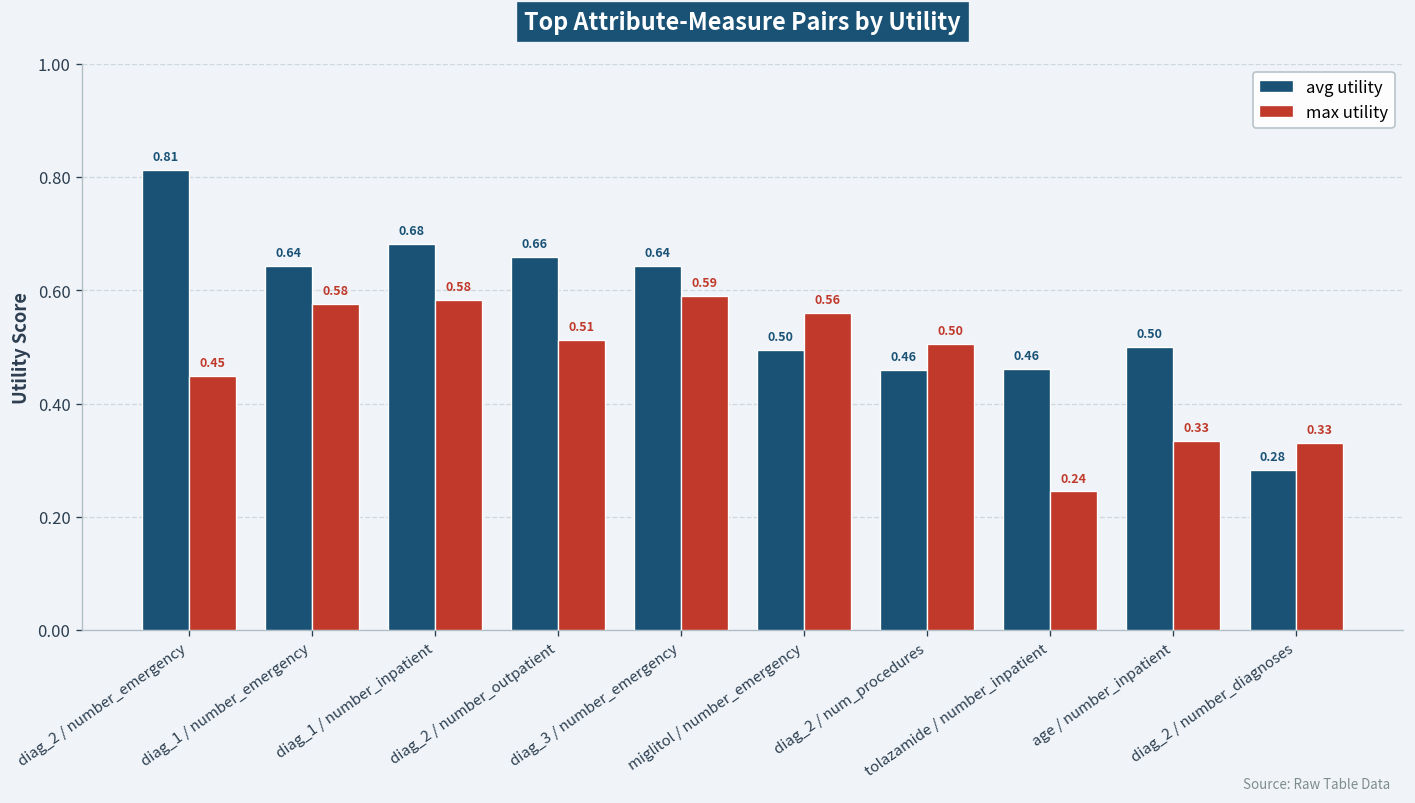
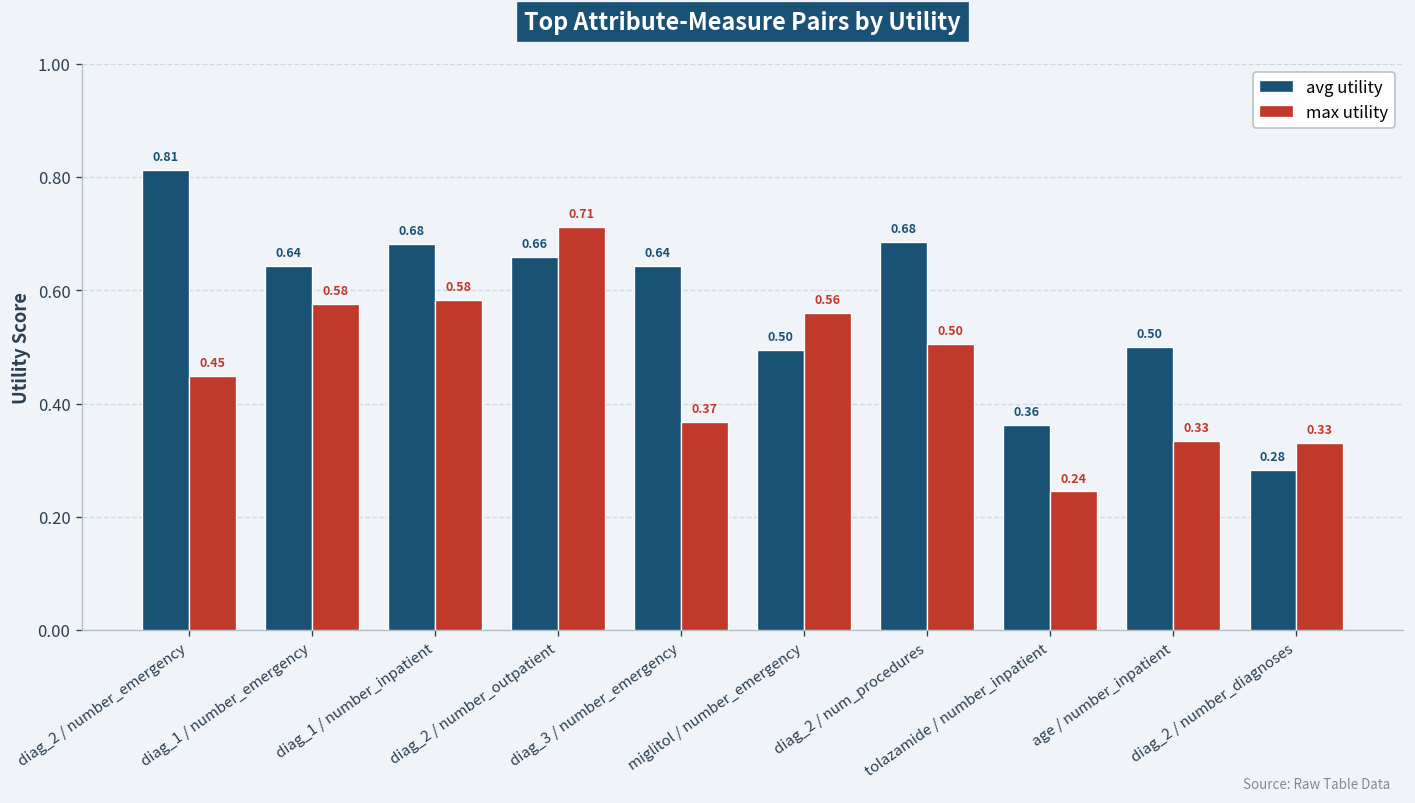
max utility, diag_2 / number_outpatient: 0.51 -> 0.71
max utility, diag_3 / number_emergency: 0.59 -> 0.37
avg utility, diag_2 / num_procedures: 0.46 -> 0.68
avg utility, tolazamide / number_inpatient: 0.46 -> 0.36
